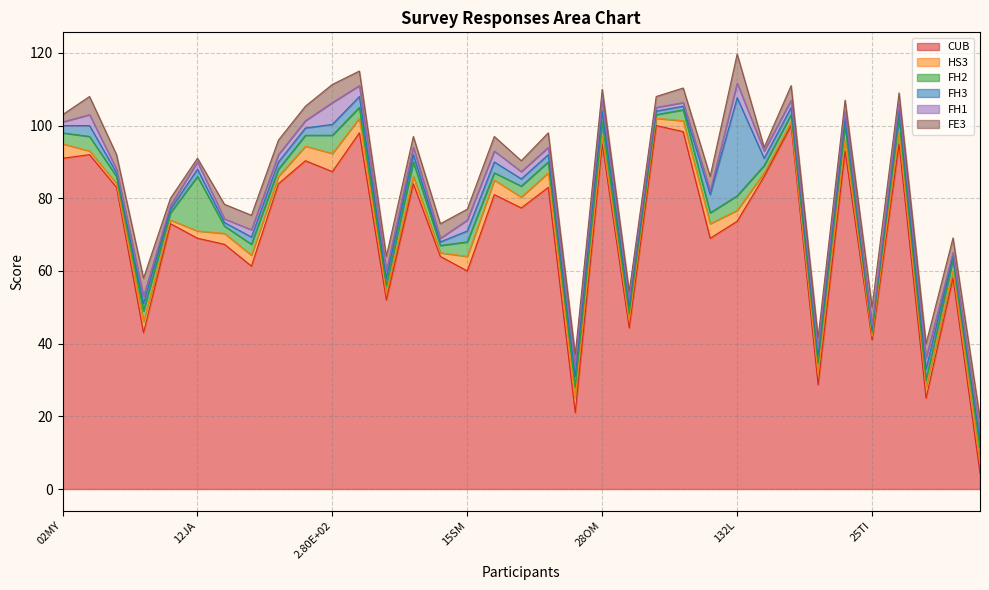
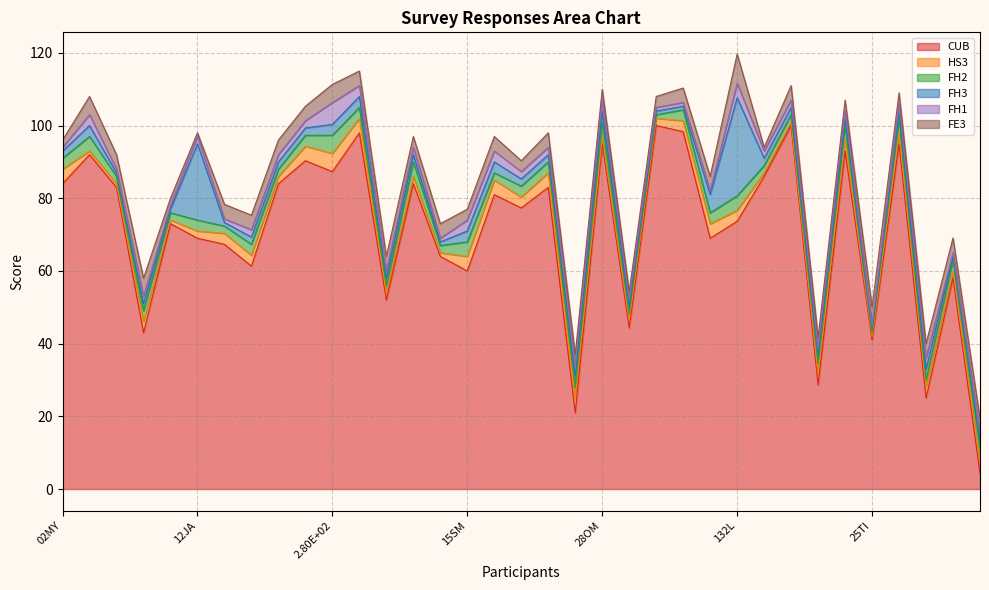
CUB, 02MY: 91 -> 84
FH2, 12JA: 15 -> 3
FH3, 12JA: 2 -> 21
